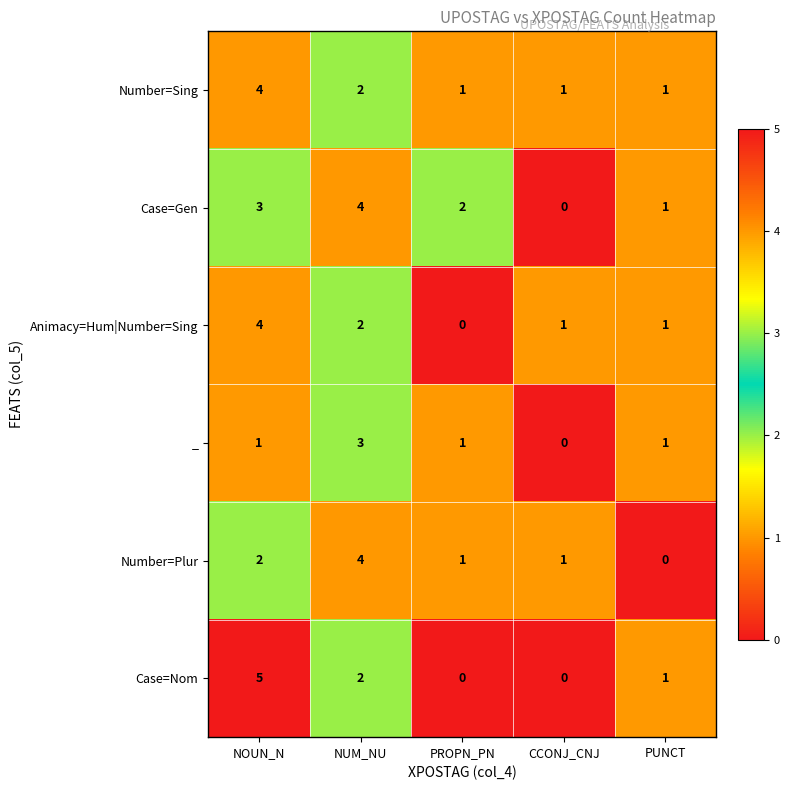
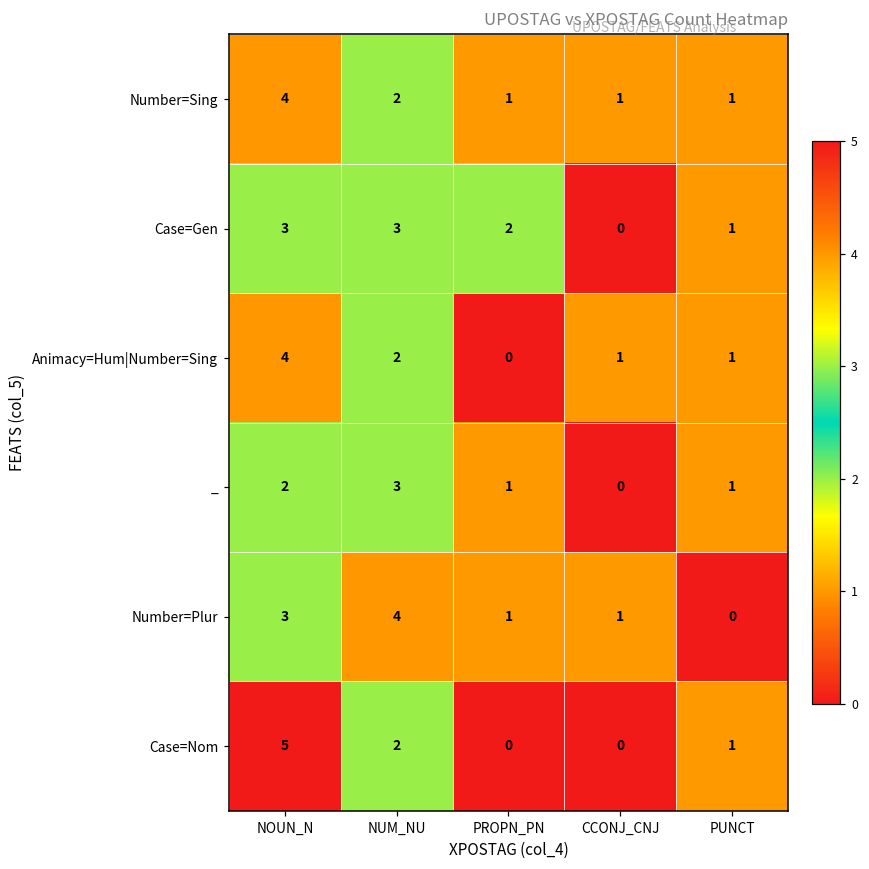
Case=Gen, NUM_NU: 4 -> 3
_, NOUN_N: 1 -> 2
Number=Plur, NOUN_N: 2 -> 3
